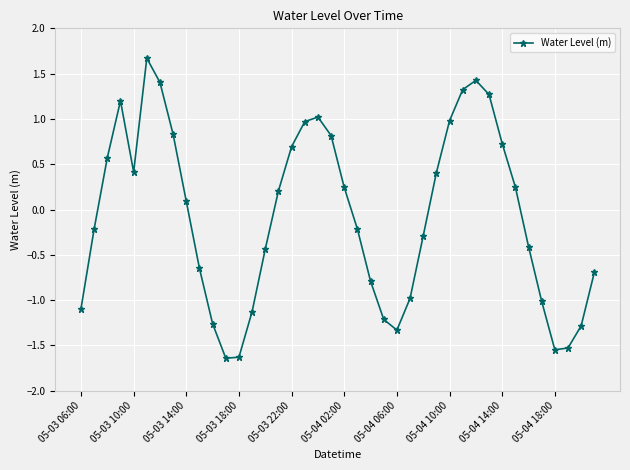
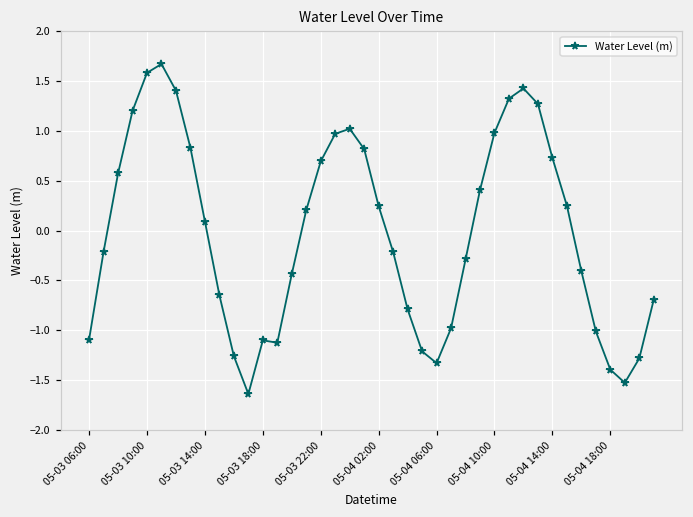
05-03 10:00: 0.4 -> 1.6
05-03 18:00: -1.6 -> -1.1
05-04 18:00: -1.5 -> -1.4
